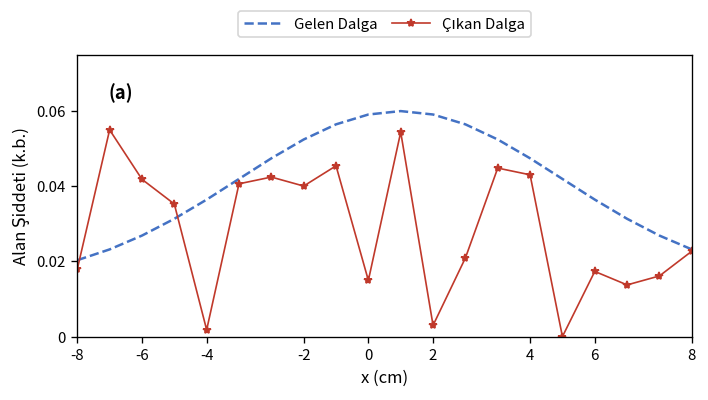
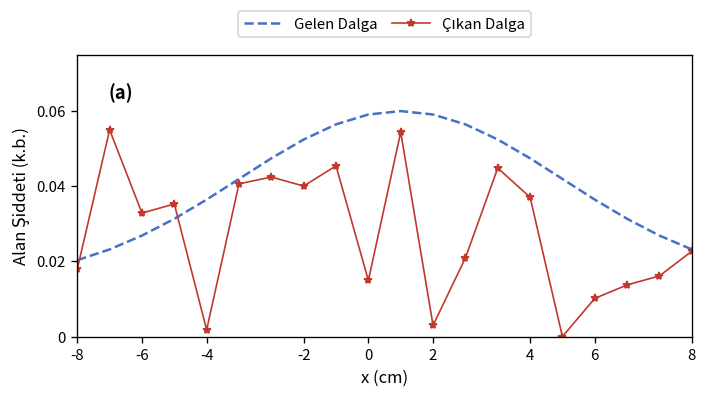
Çıkan Dalga, -6: 0.042 -> 0.033
Çıkan Dalga, 4: 0.043 -> 0.037
Çıkan Dalga, 6: 0.017 -> 0.010
